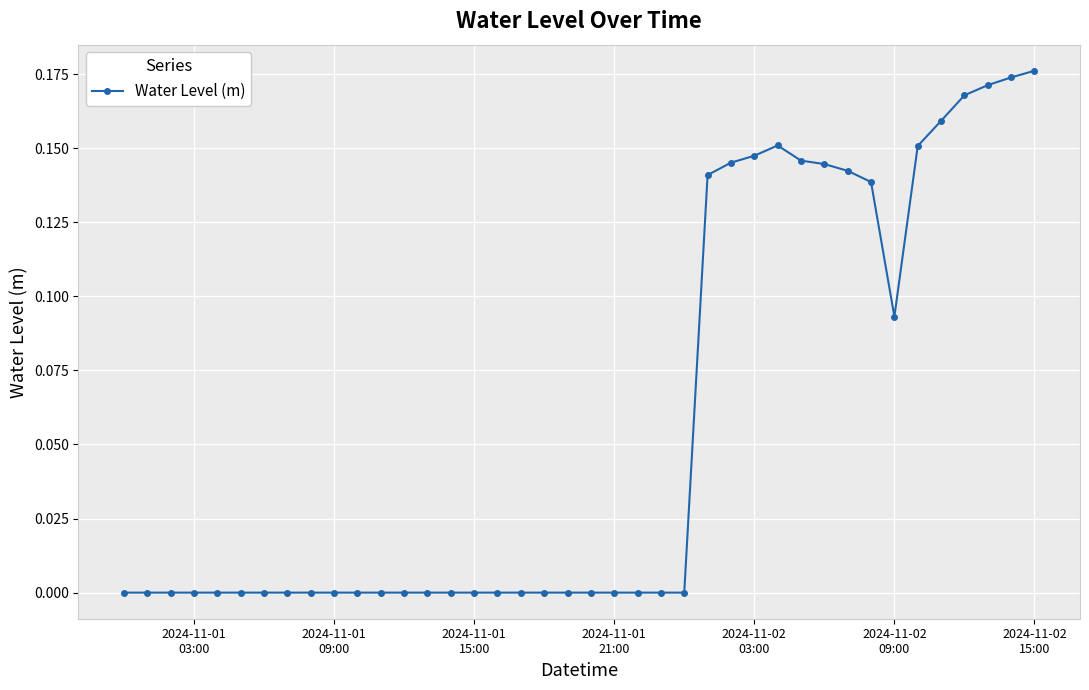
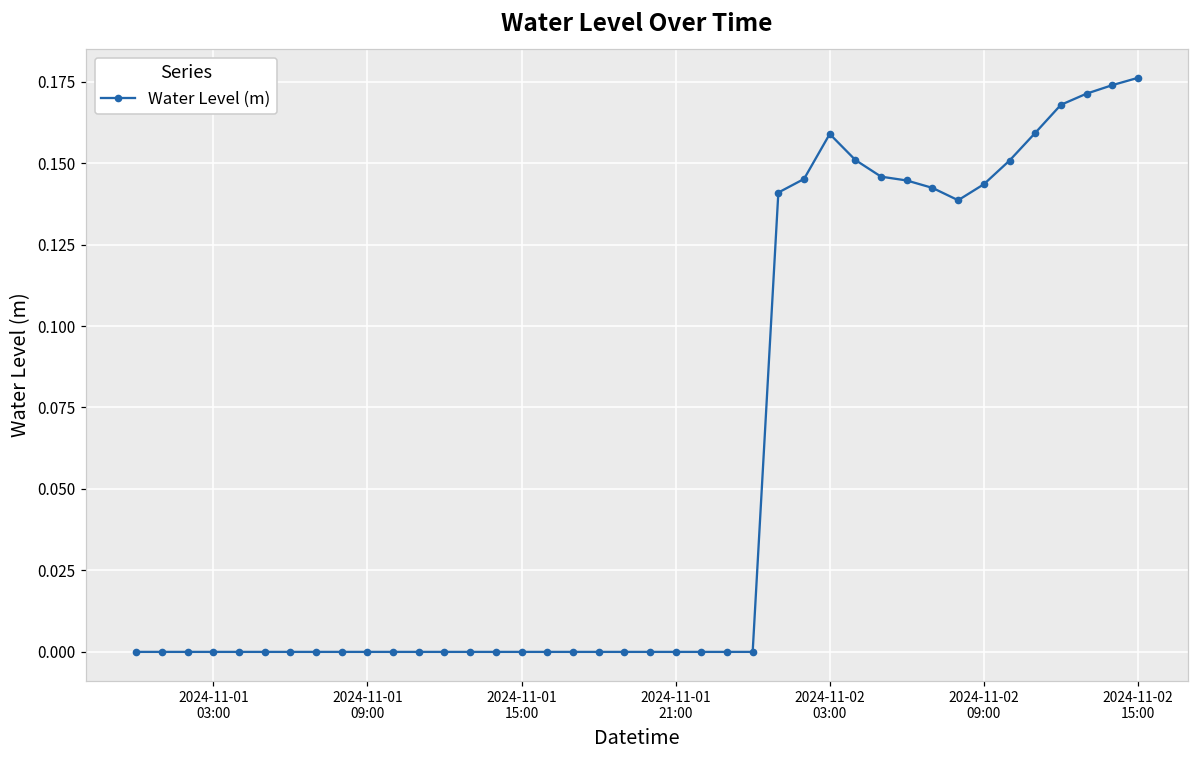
2024-11-02 03:00: 0.147 -> 0.159
2024-11-02 09:00: 0.093 -> 0.143
